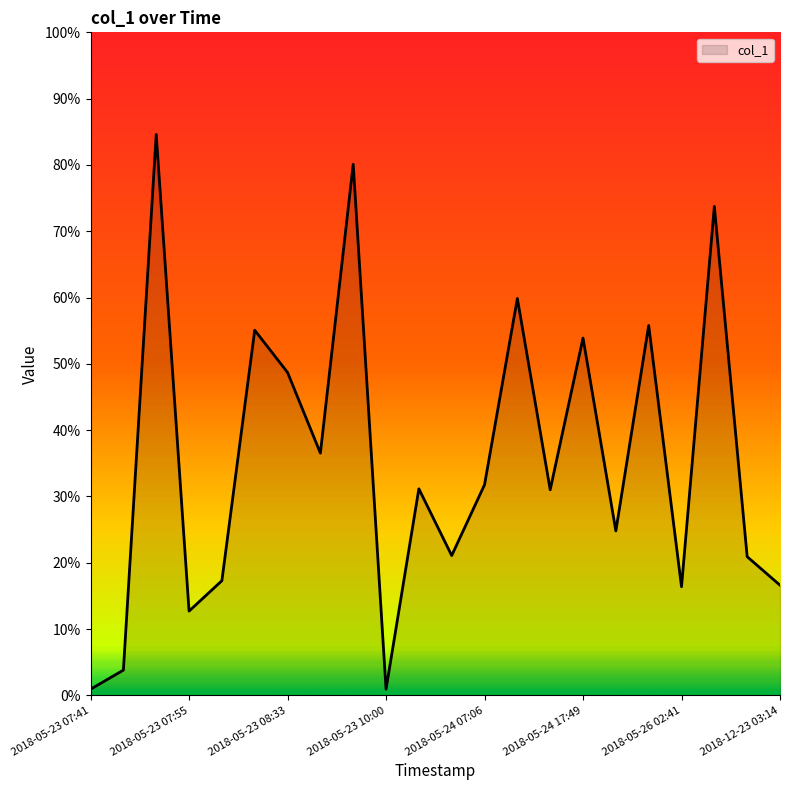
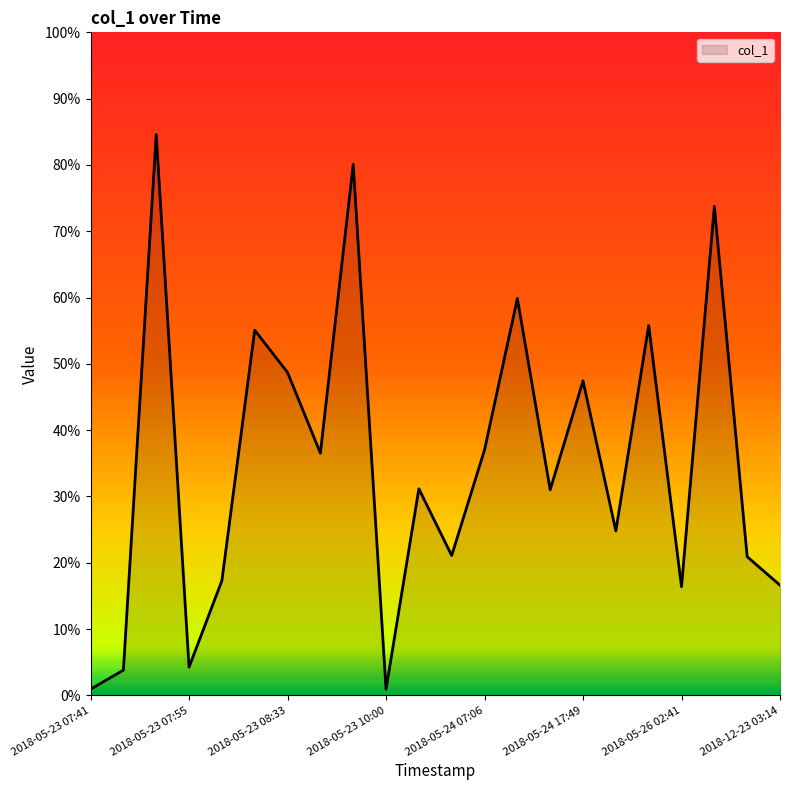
2018-05-23 07:55: 13% -> 4%
2018-05-24 07:06: 32% -> 37%
2018-05-24 17:49: 54% -> 47%
